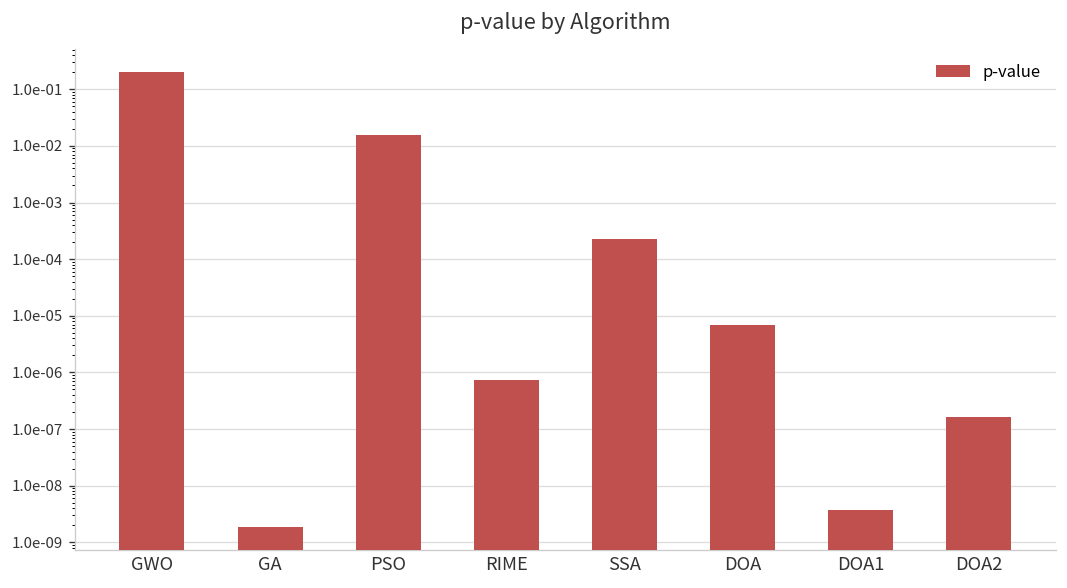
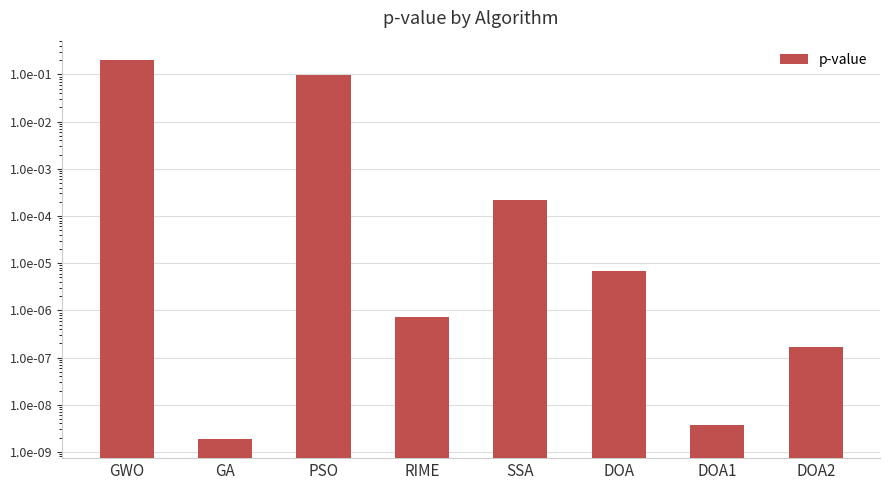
PSO: 0.015 -> 0.10
